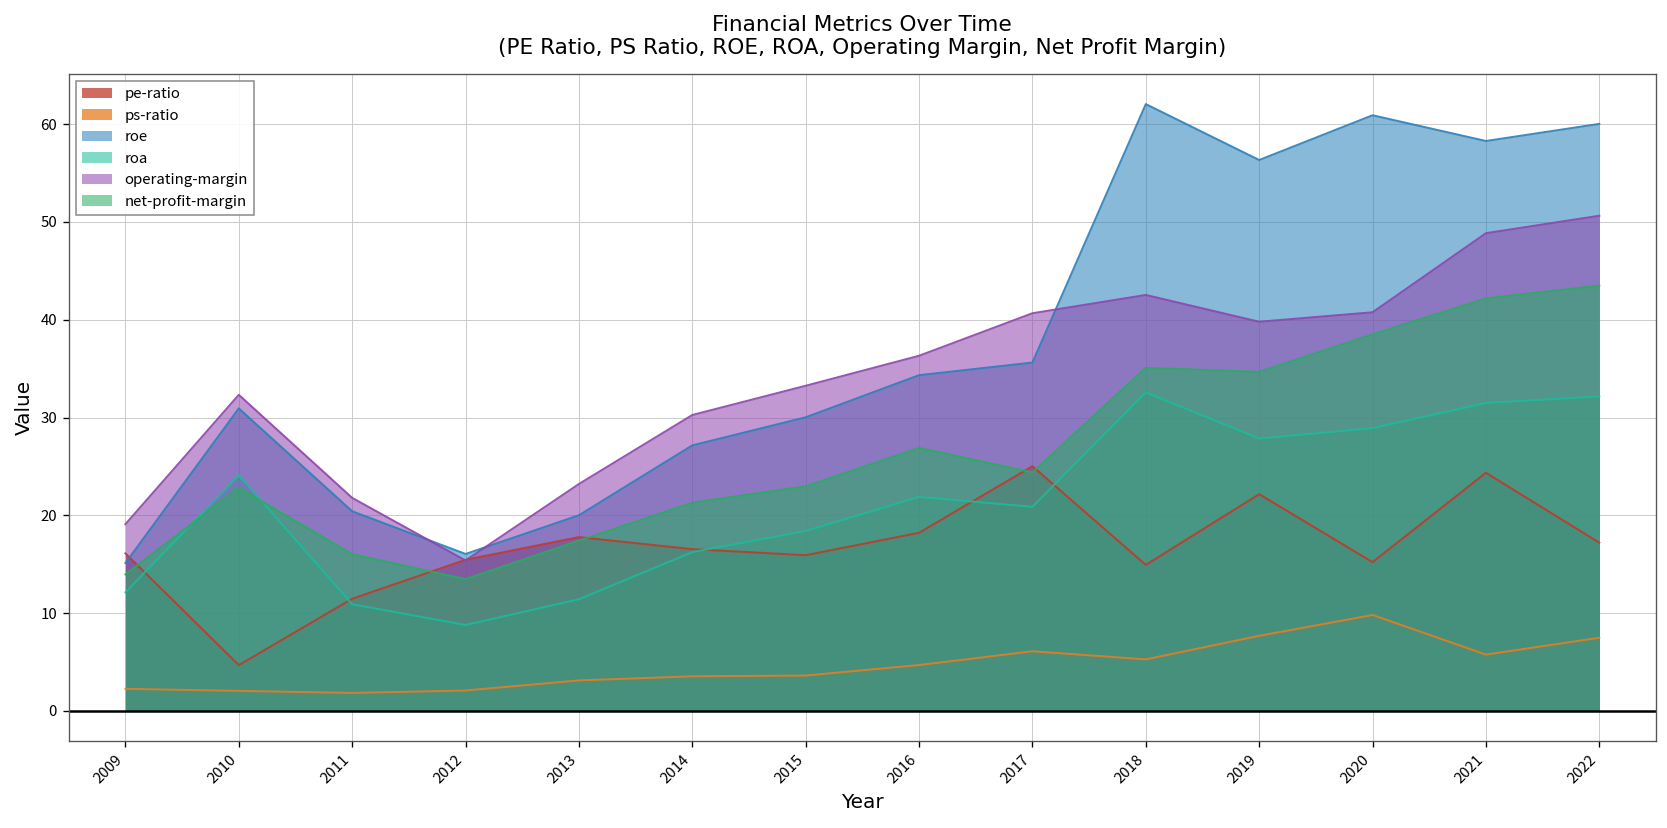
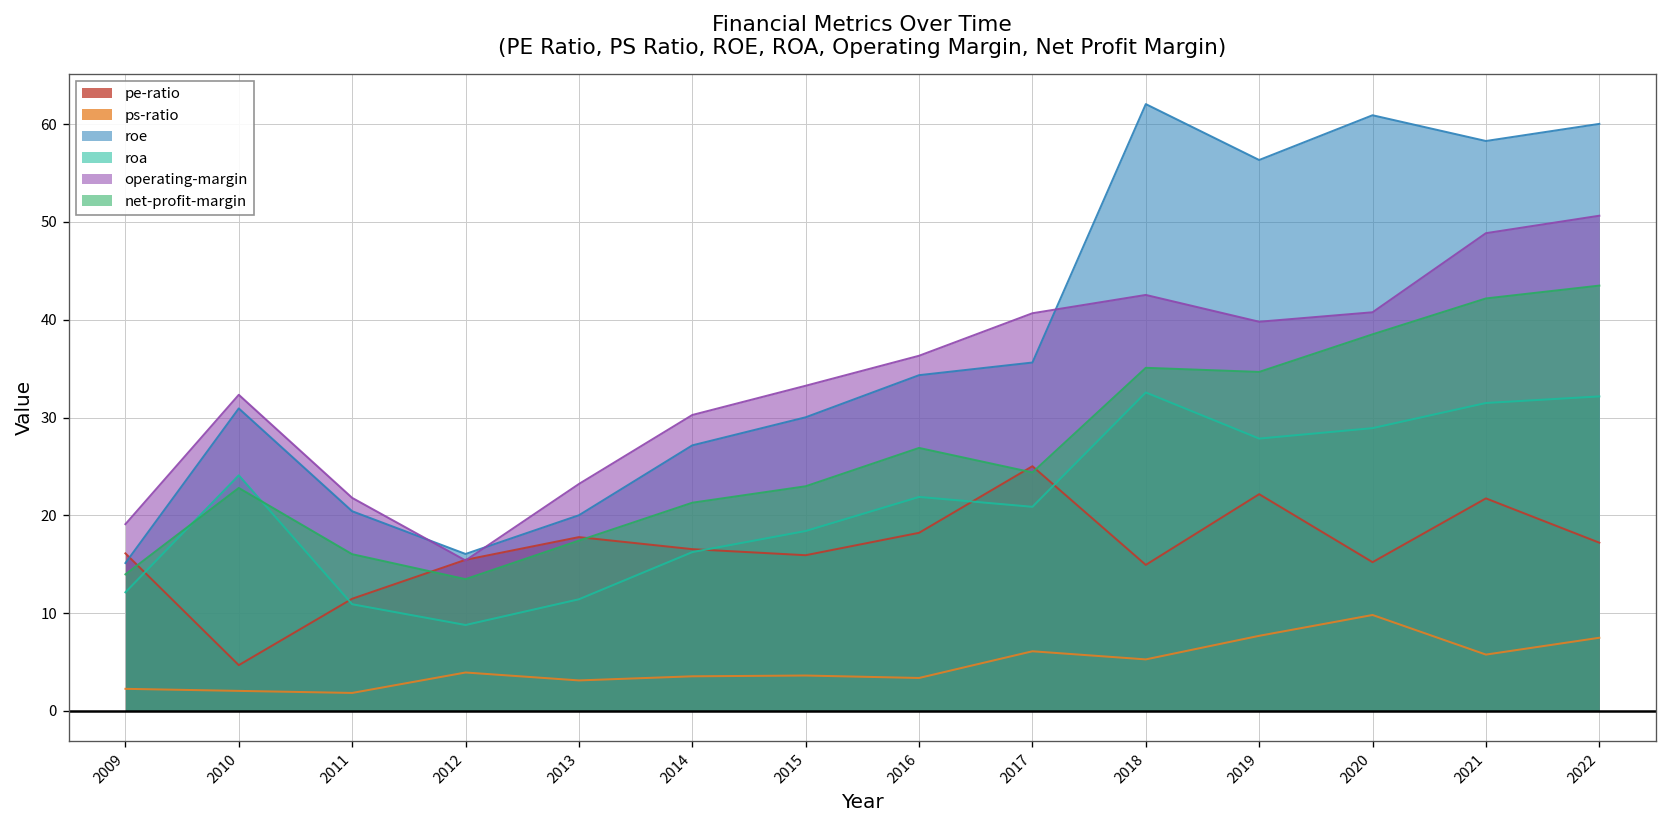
ps-ratio, 2012: 2 -> 4
ps-ratio, 2016: 5 -> 3
pe-ratio, 2021: 24 -> 22
